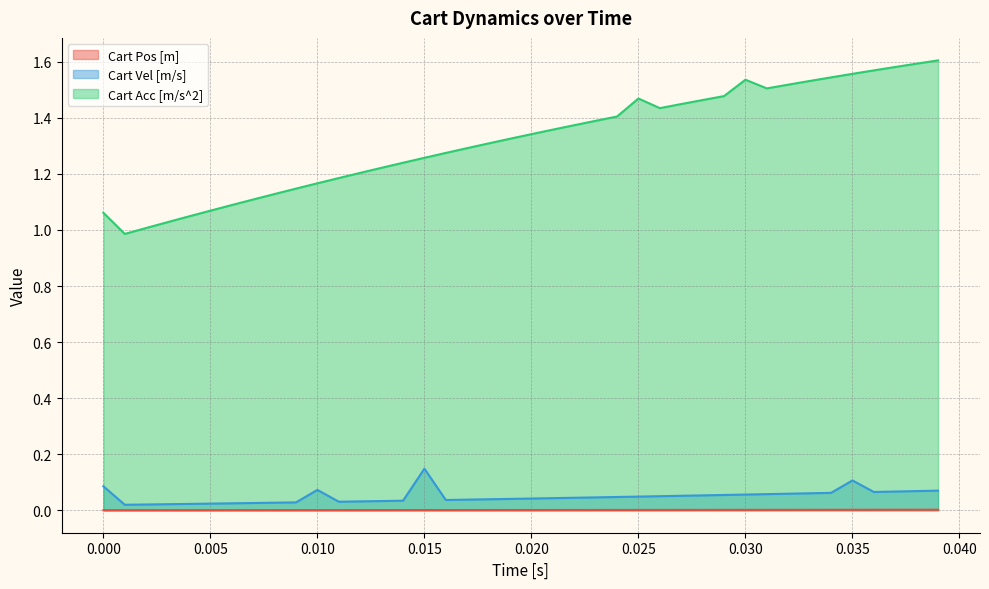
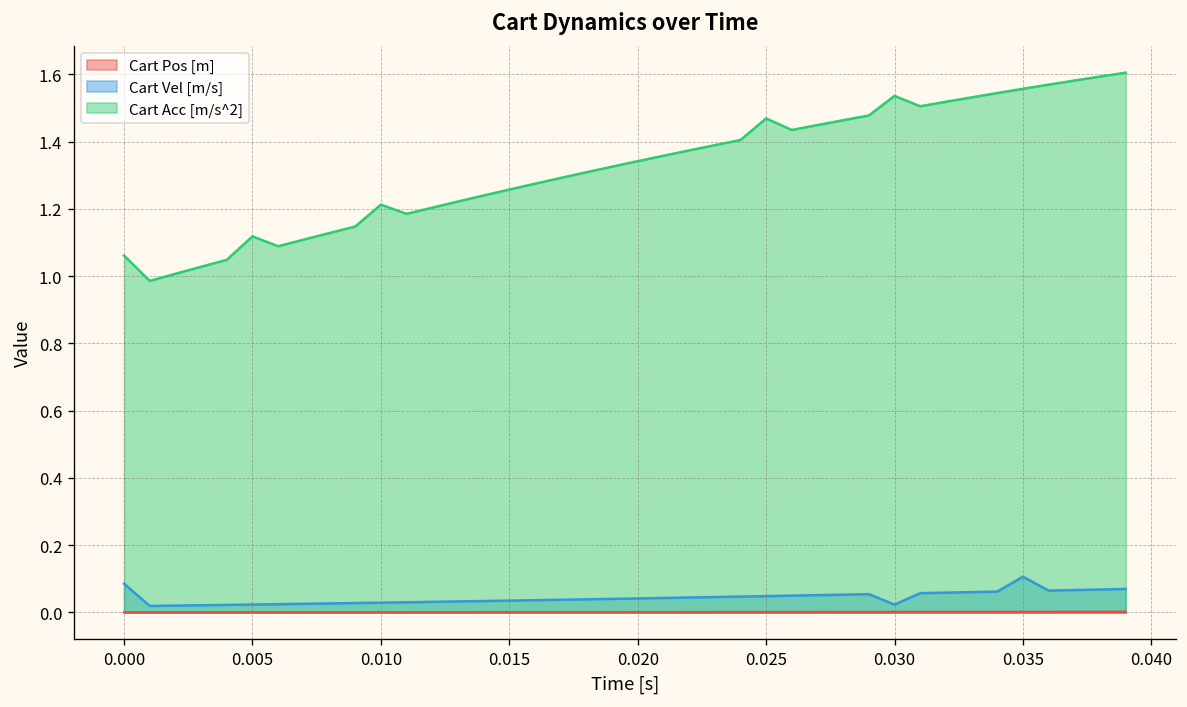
Cart Acc [m/s^2], 0.005: 1.07 -> 1.12
Cart Vel [m/s], 0.010: 0.07 -> 0.03
Cart Acc [m/s^2], 0.010: 1.17 -> 1.21
Cart Vel [m/s], 0.015: 0.15 -> 0.04
Cart Vel [m/s], 0.030: 0.06 -> 0.02
